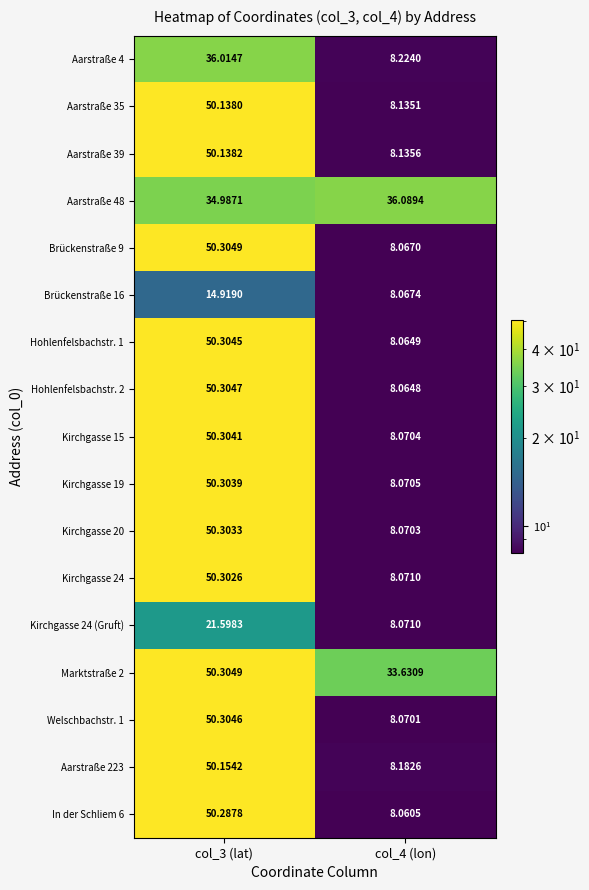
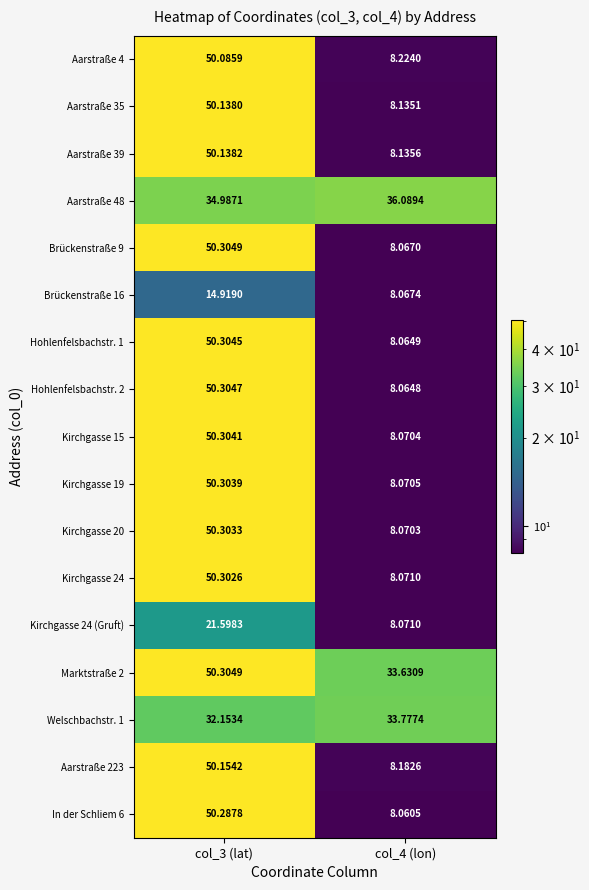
Aarstraße 4, col_3 (lat): 36.0147 -> 50.0859
Welschbachstr. 1, col_3 (lat): 50.3046 -> 32.1534
Welschbachstr. 1, col_4 (lon): 8.0701 -> 33.7774
